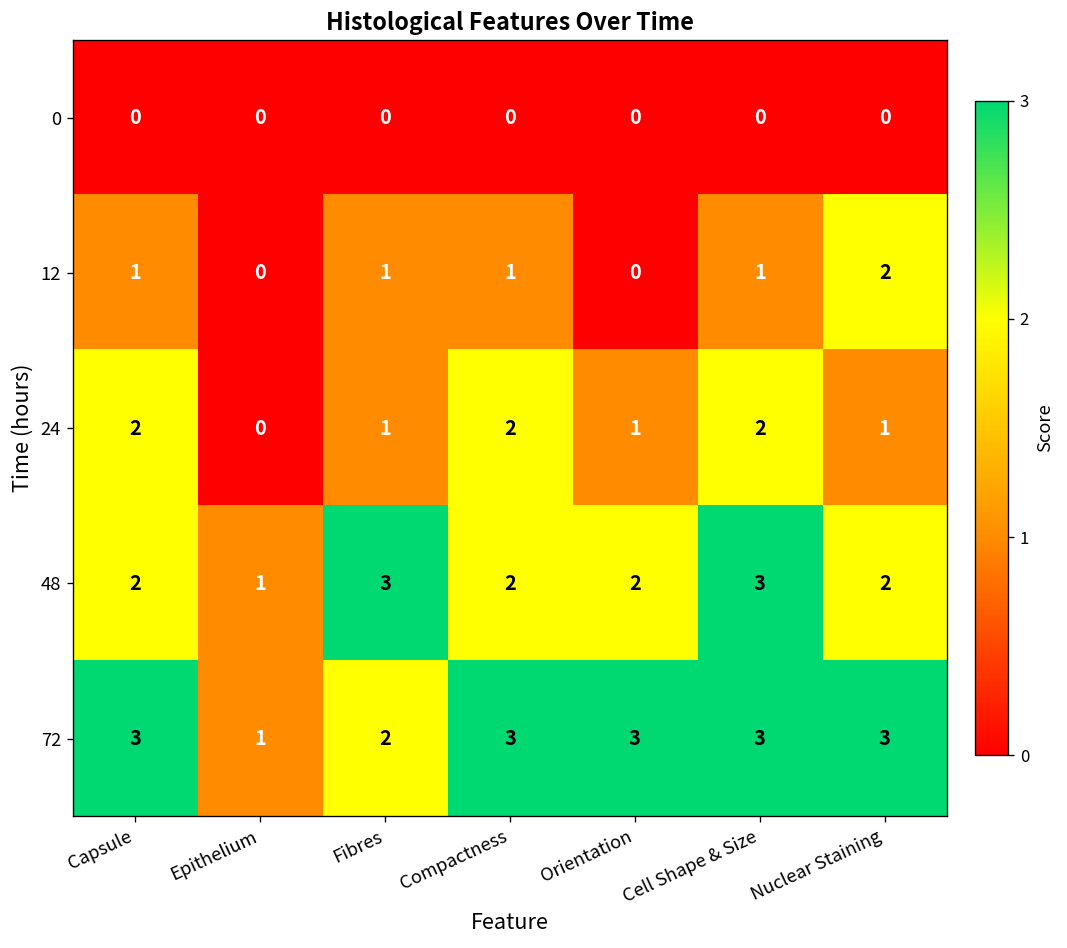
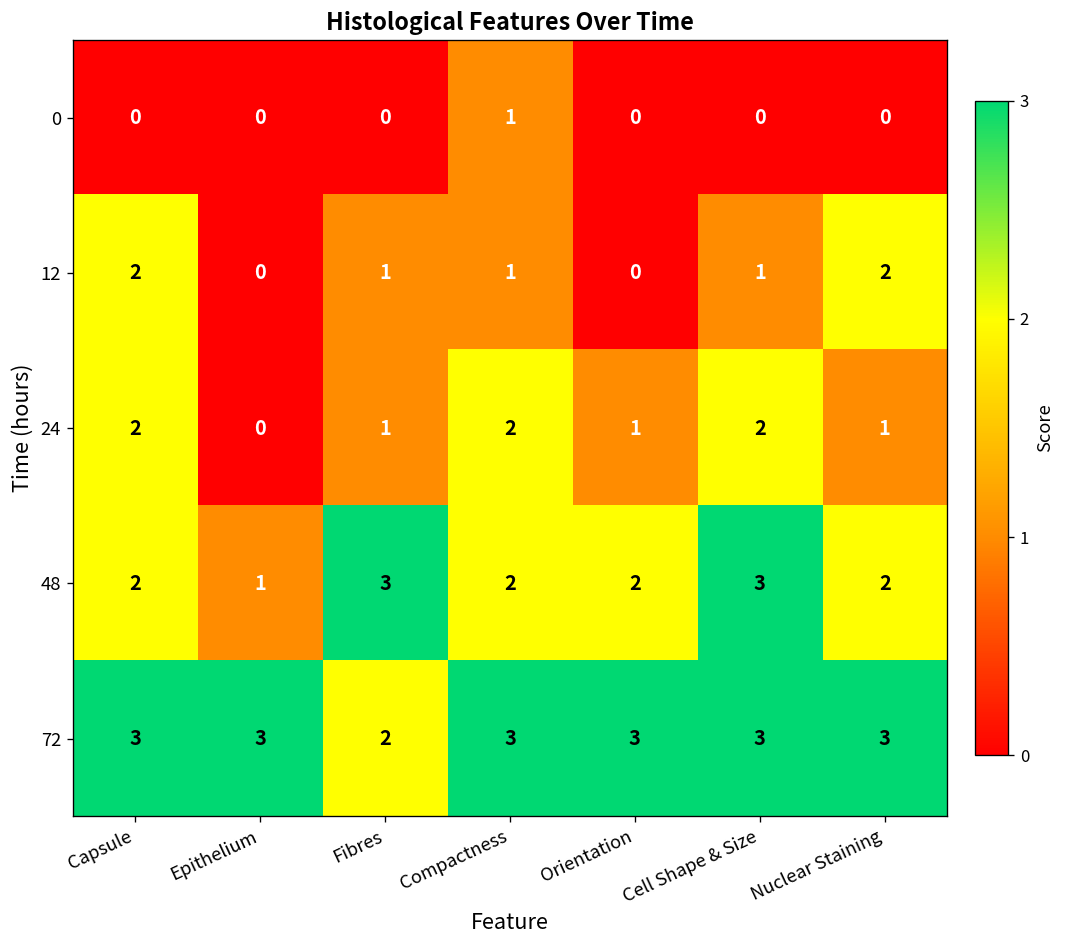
0, Compactness: 0 -> 1
12, Capsule: 1 -> 2
72, Epithelium: 1 -> 3
